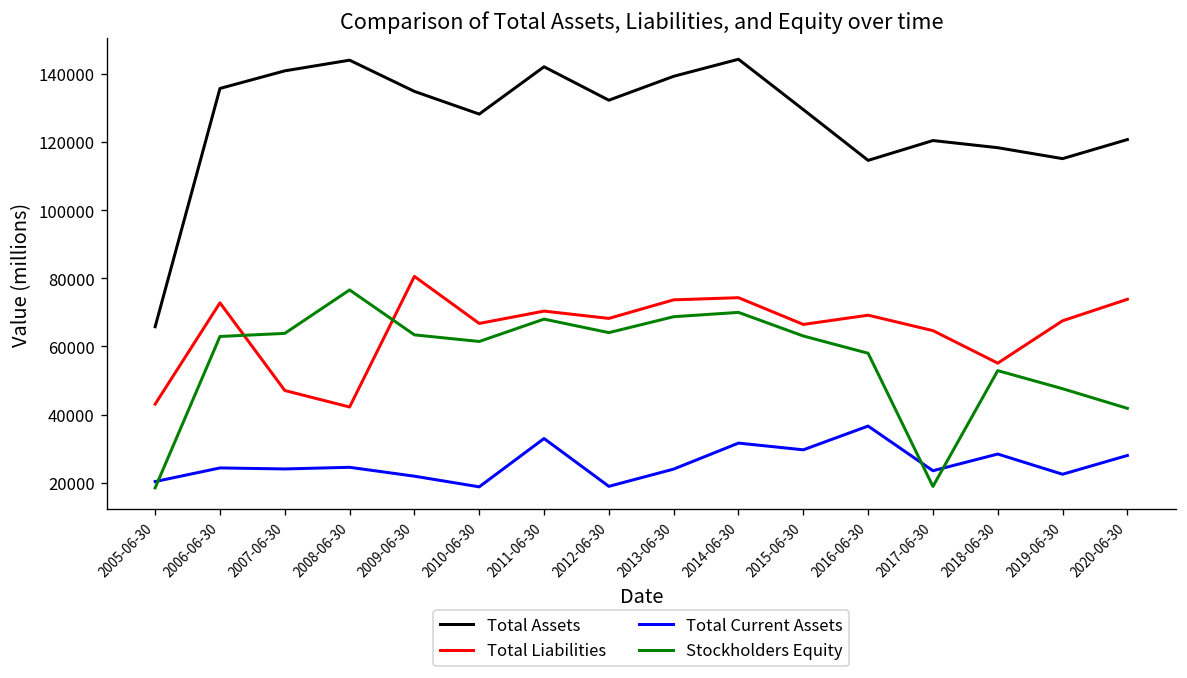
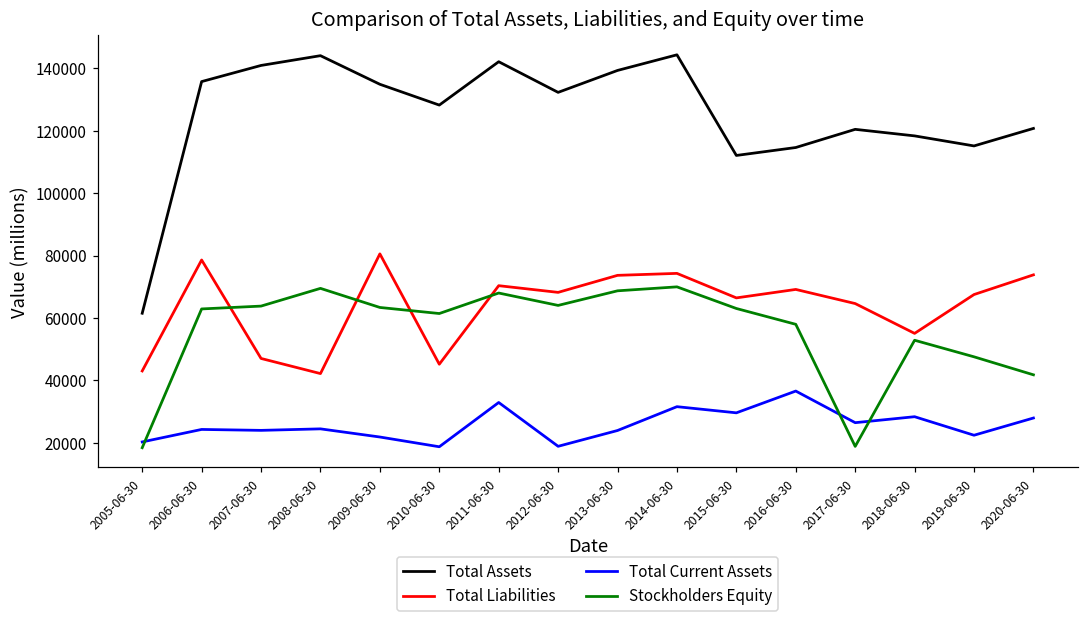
Total Assets, 2005-06-30: 66000 -> 62000
Total Liabilities, 2006-06-30: 73000 -> 79000
Stockholders Equity, 2008-06-30: 77000 -> 69000
Total Liabilities, 2010-06-30: 67000 -> 45000
Total Assets, 2015-06-30: 129000 -> 112000
Total Current Assets, 2017-06-30: 24000 -> 26000
